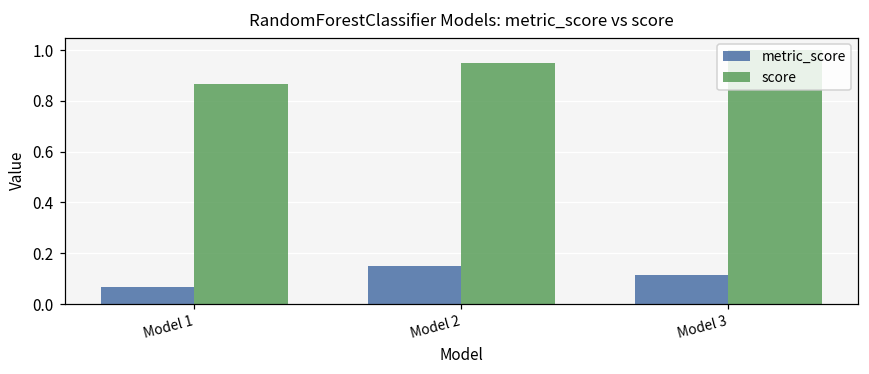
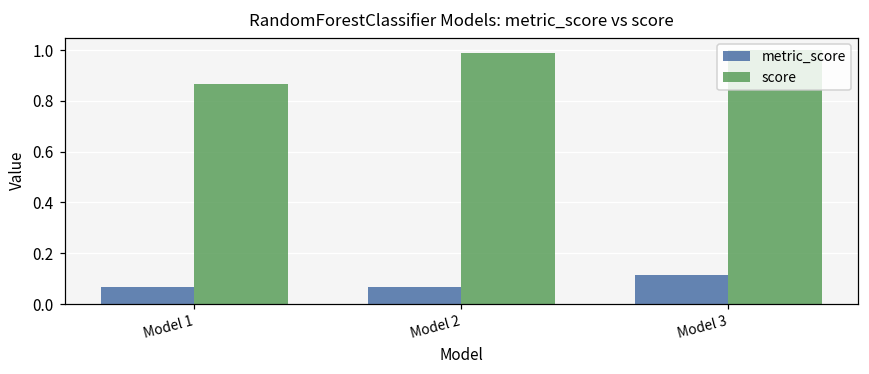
metric_score, Model 2: 0.15 -> 0.07
score, Model 2: 0.95 -> 0.99
